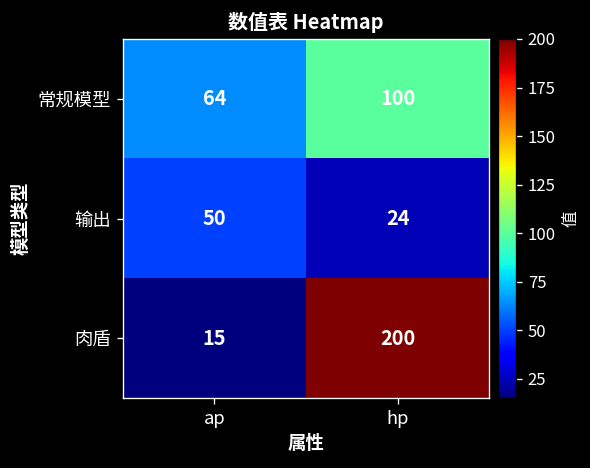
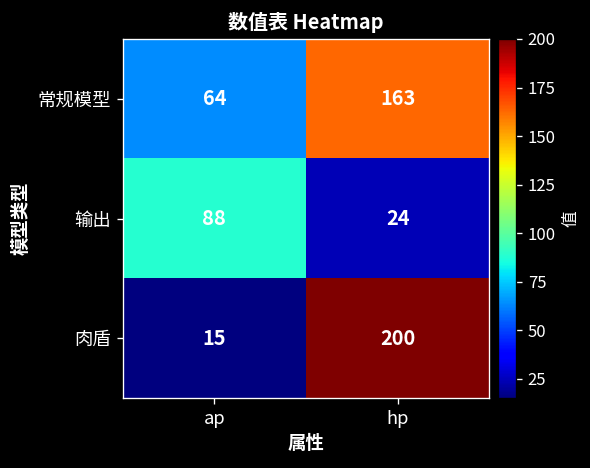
常规模型, hp: 100 -> 163
输出, ap: 50 -> 88
